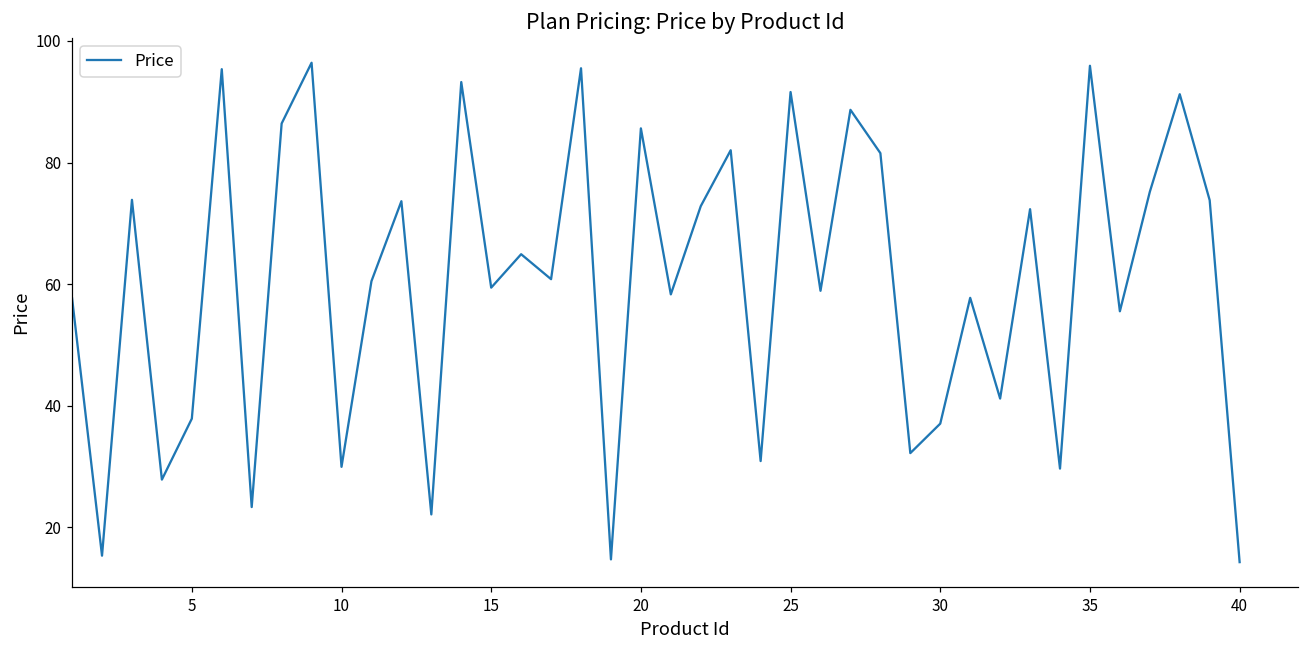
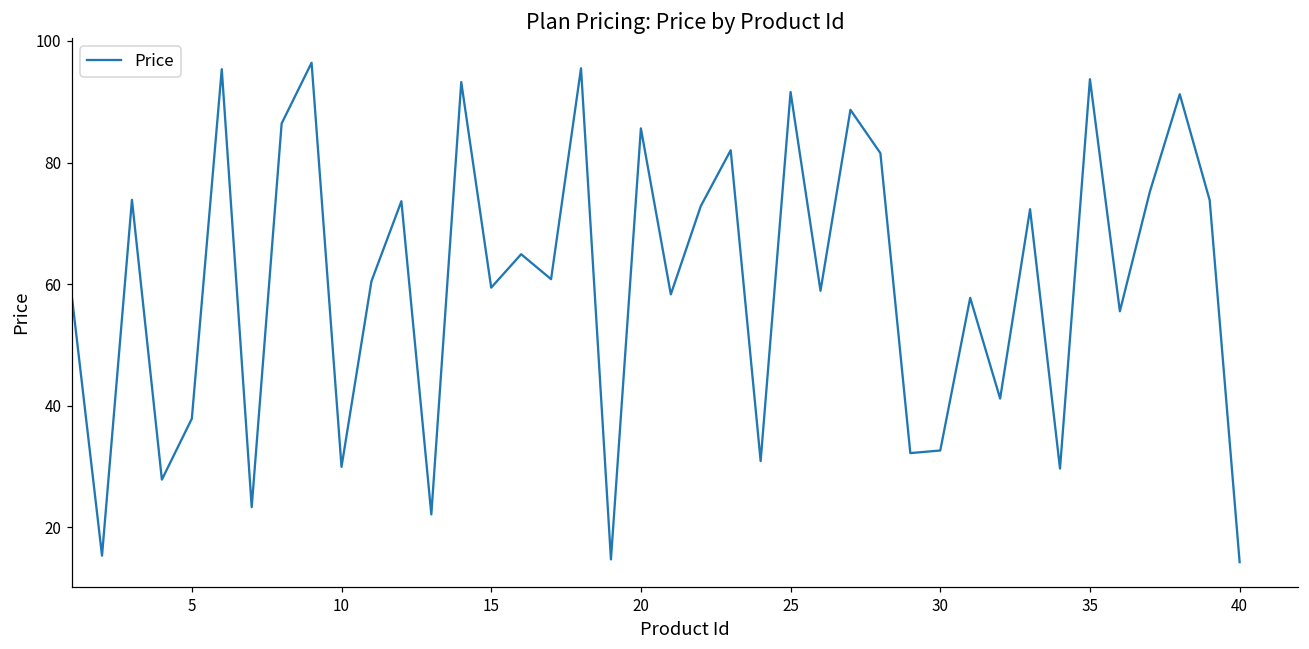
30: 37 -> 33
35: 96 -> 94
